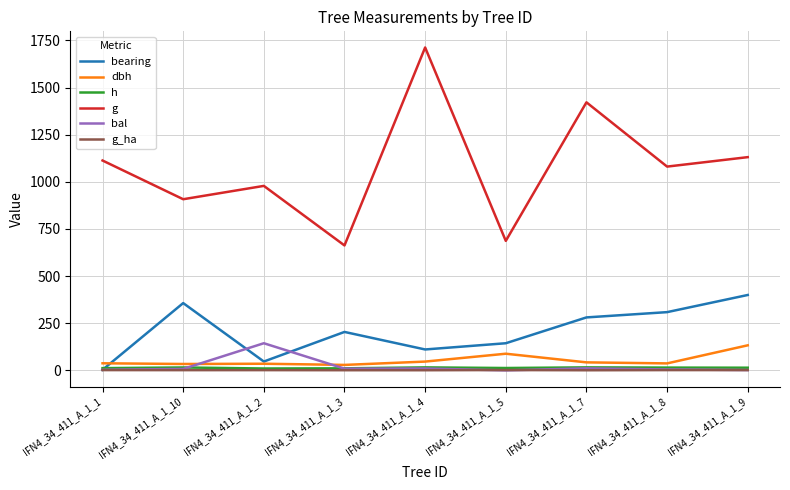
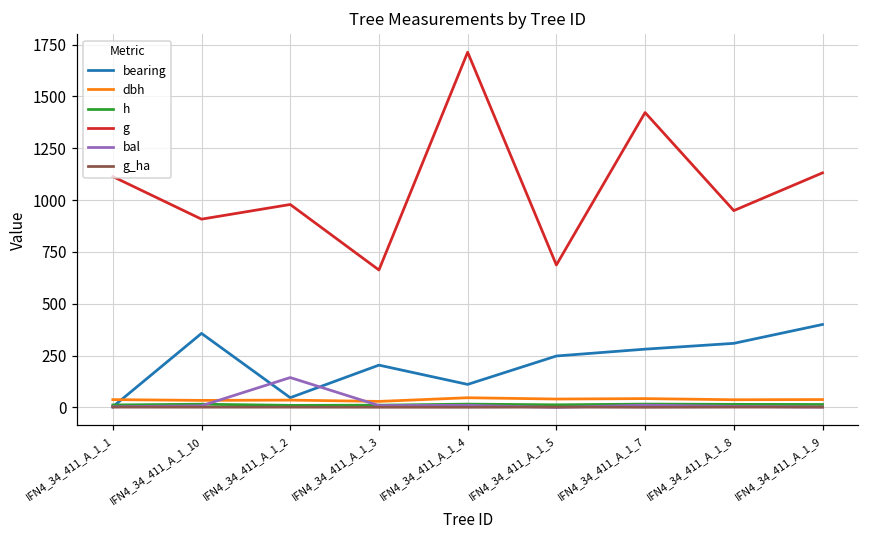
bearing, IFN4_34_411_A_1_5: 140 -> 250
dbh, IFN4_34_411_A_1_5: 90 -> 40
g, IFN4_34_411_A_1_8: 1080 -> 950
dbh, IFN4_34_411_A_1_9: 130 -> 40
